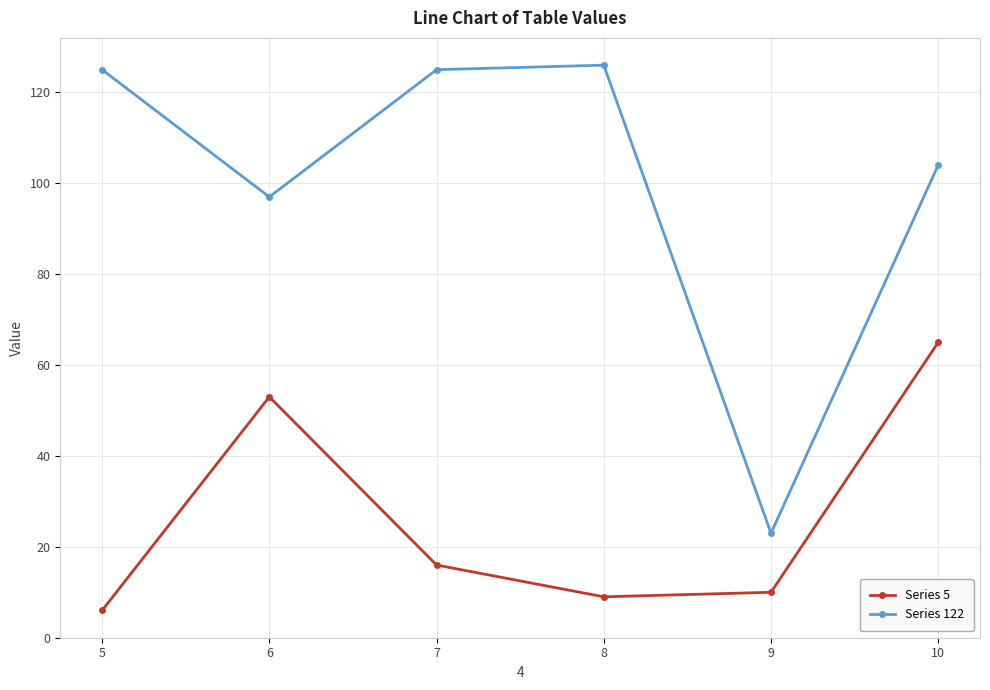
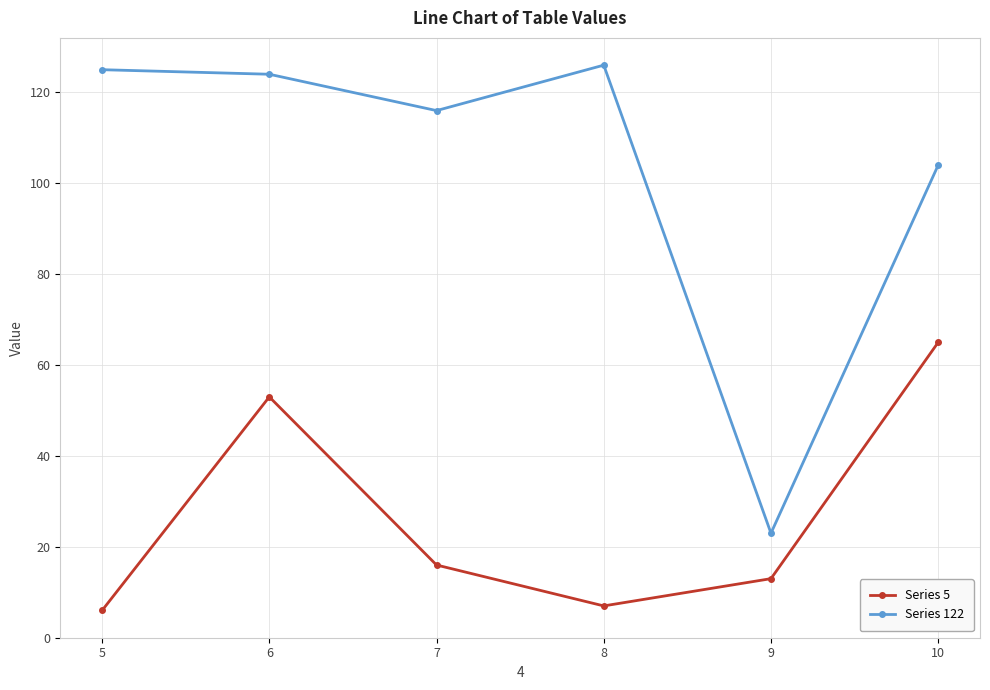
Series 122, 6: 97 -> 124
Series 122, 7: 125 -> 116
Series 5, 8: 9 -> 7
Series 5, 9: 10 -> 13
